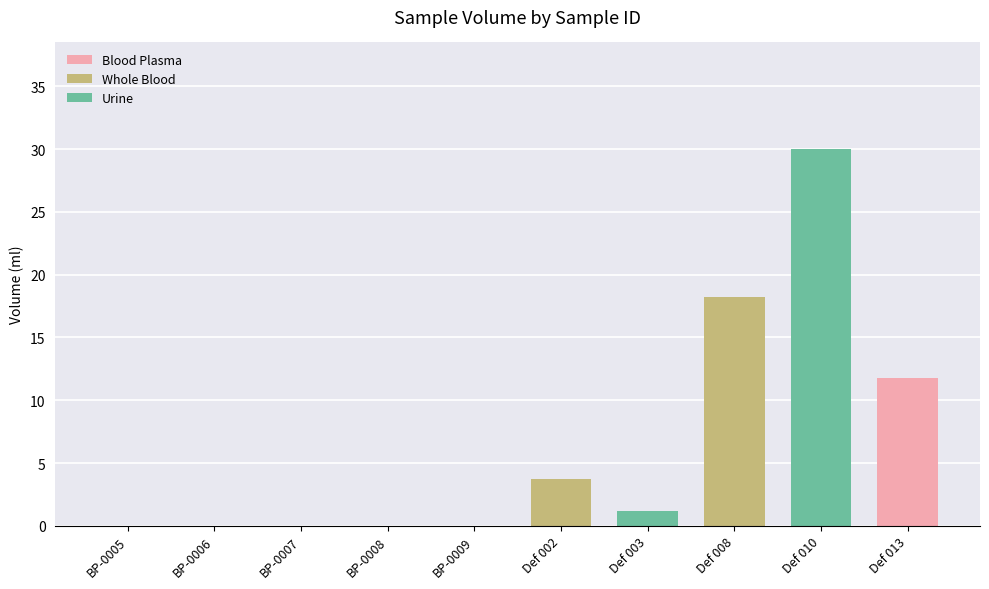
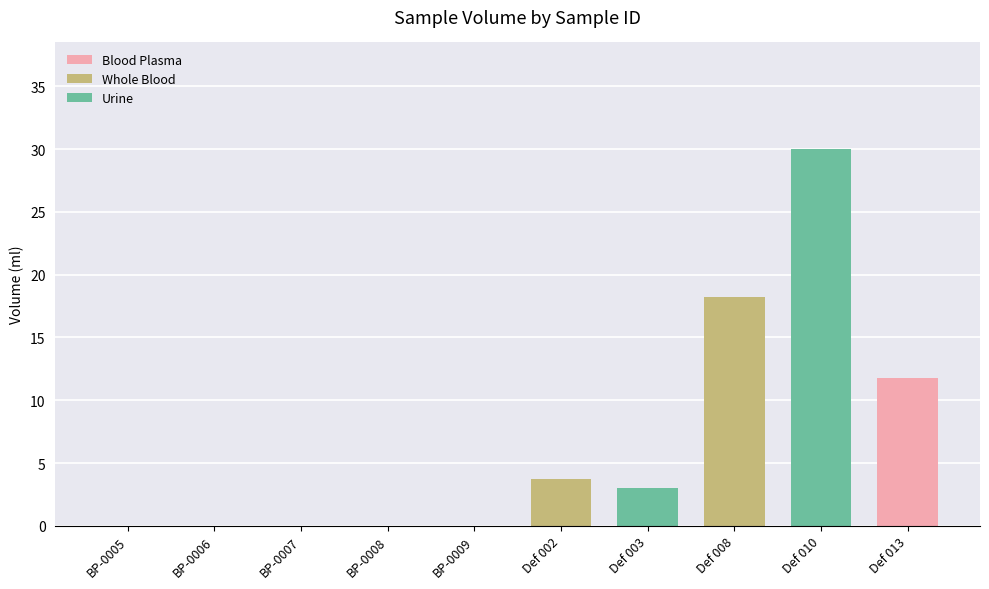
Def 003: 1.2 -> 3.0
